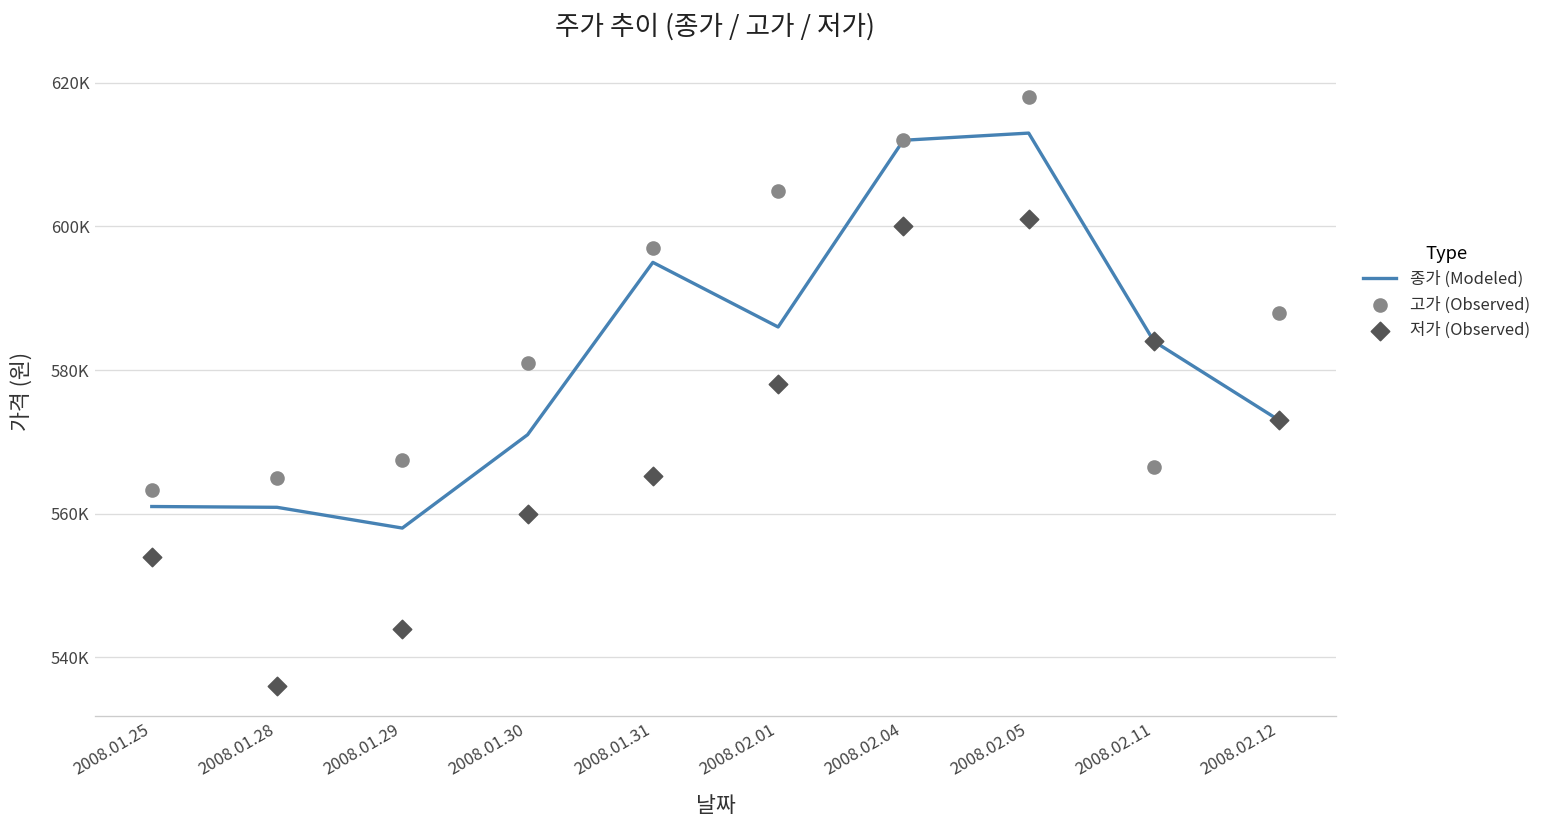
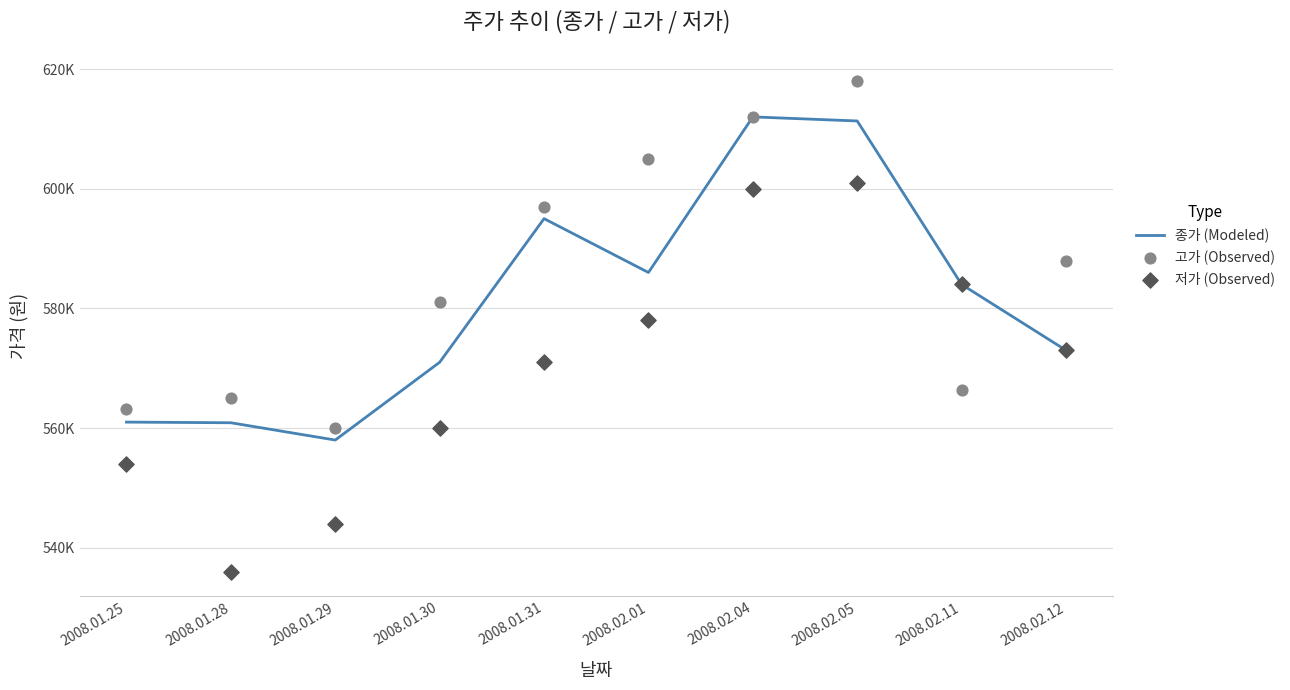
고가 (Observed), 2008.01.29: 568000 -> 560000
저가 (Observed), 2008.01.31: 565000 -> 571000
종가 (Modeled), 2008.02.05: 613000 -> 611000
